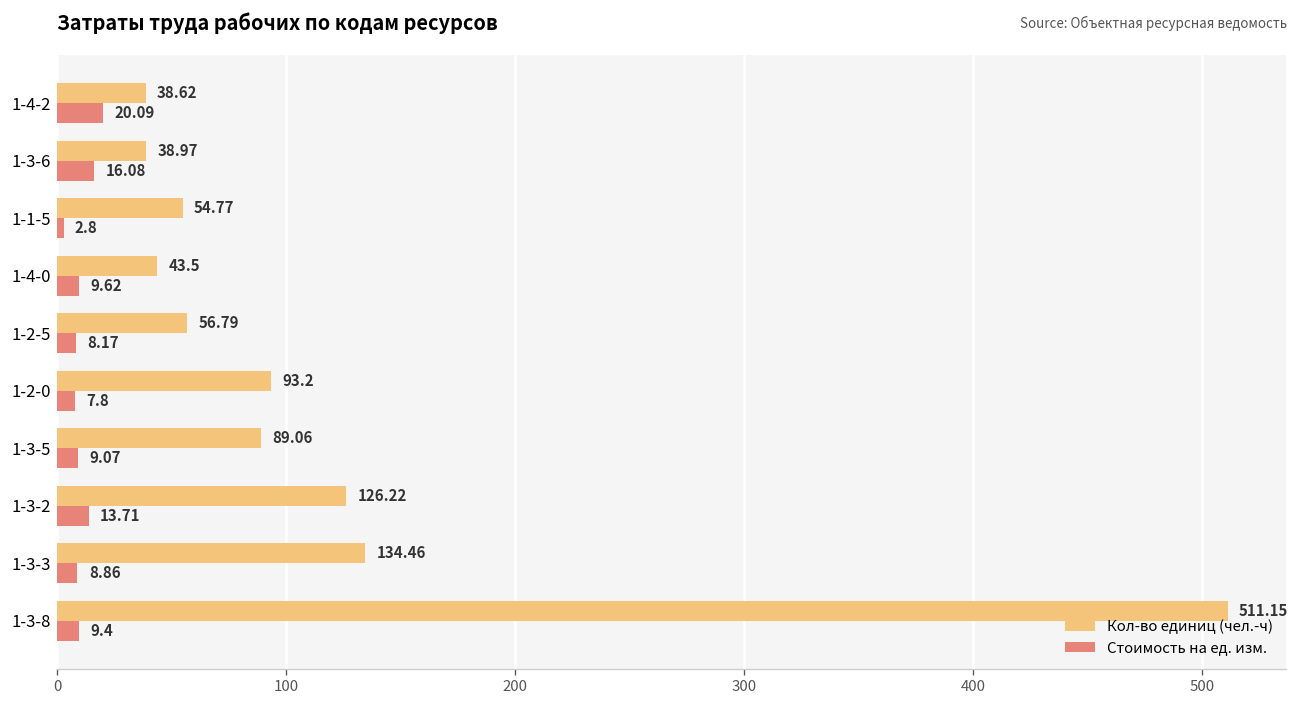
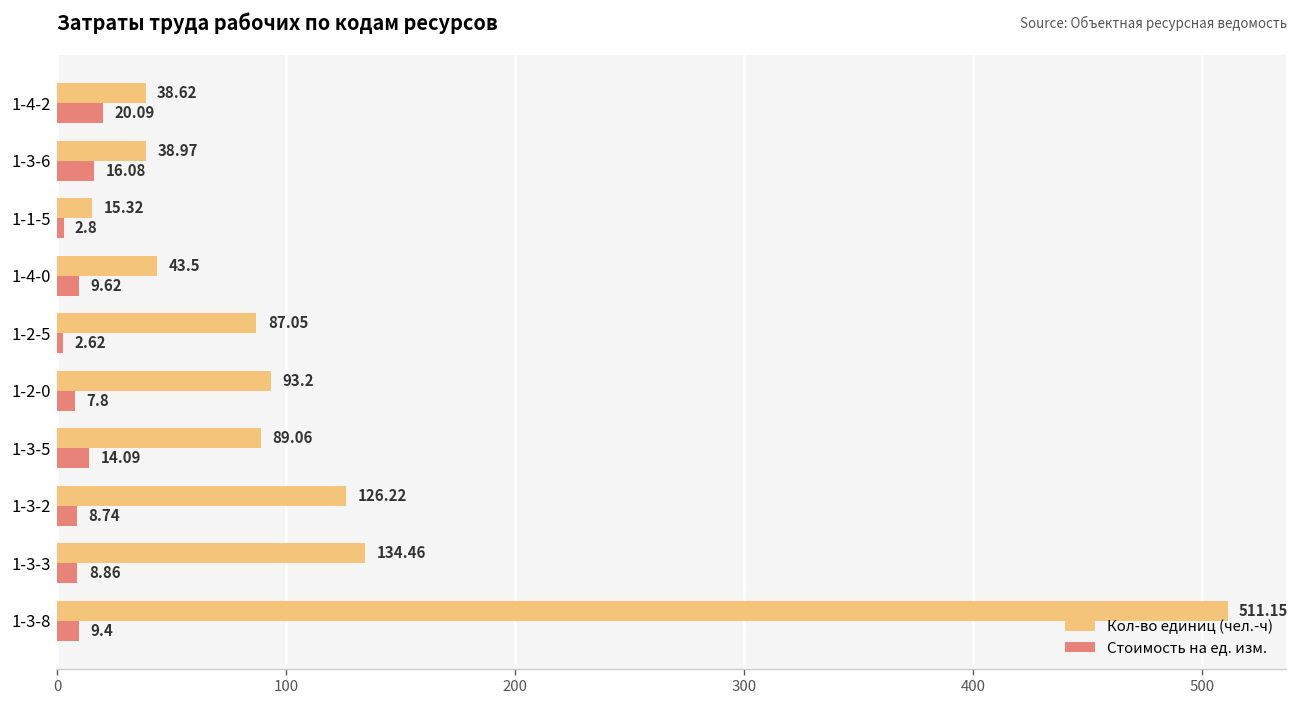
Кол-во единиц (чел.-ч), 1-1-5: 54.77 -> 15.32
Кол-во единиц (чел.-ч), 1-2-5: 56.79 -> 87.05
Стоимость на ед. изм., 1-2-5: 8.17 -> 2.62
Стоимость на ед. изм., 1-3-5: 9.07 -> 14.09
Стоимость на ед. изм., 1-3-2: 13.71 -> 8.74
